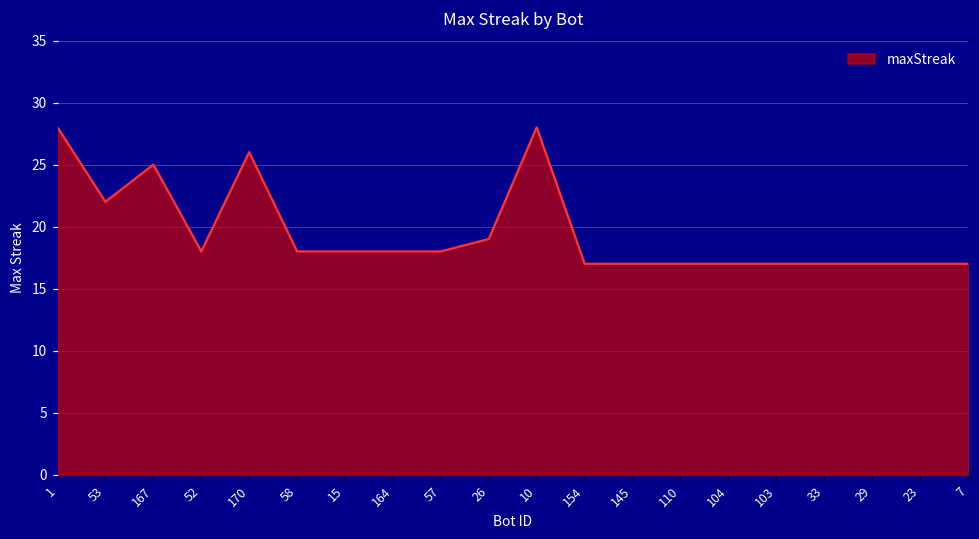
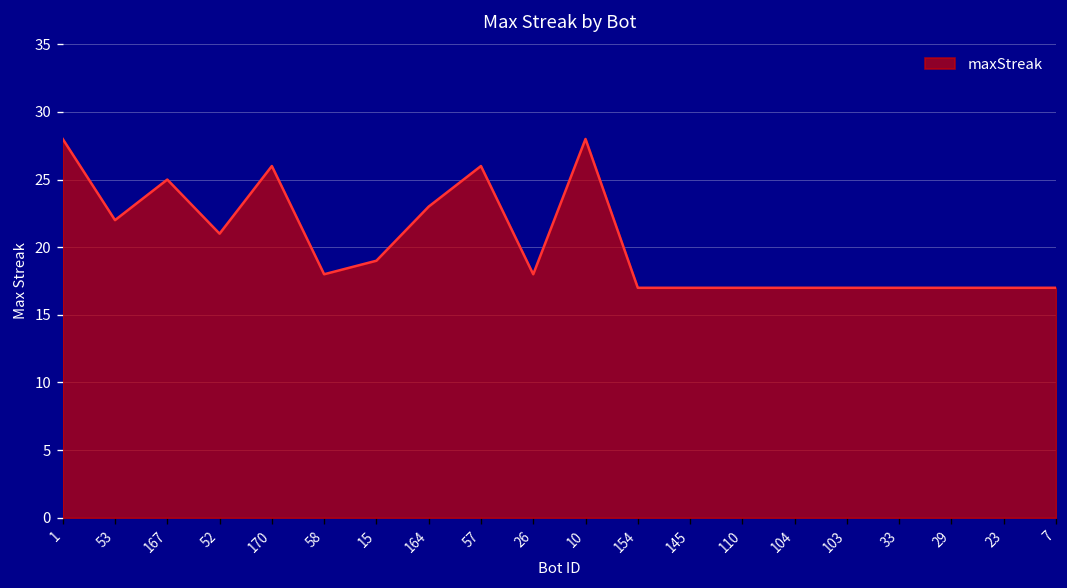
52: 18 -> 21
15: 18 -> 19
164: 18 -> 23
57: 18 -> 26
26: 19 -> 18
